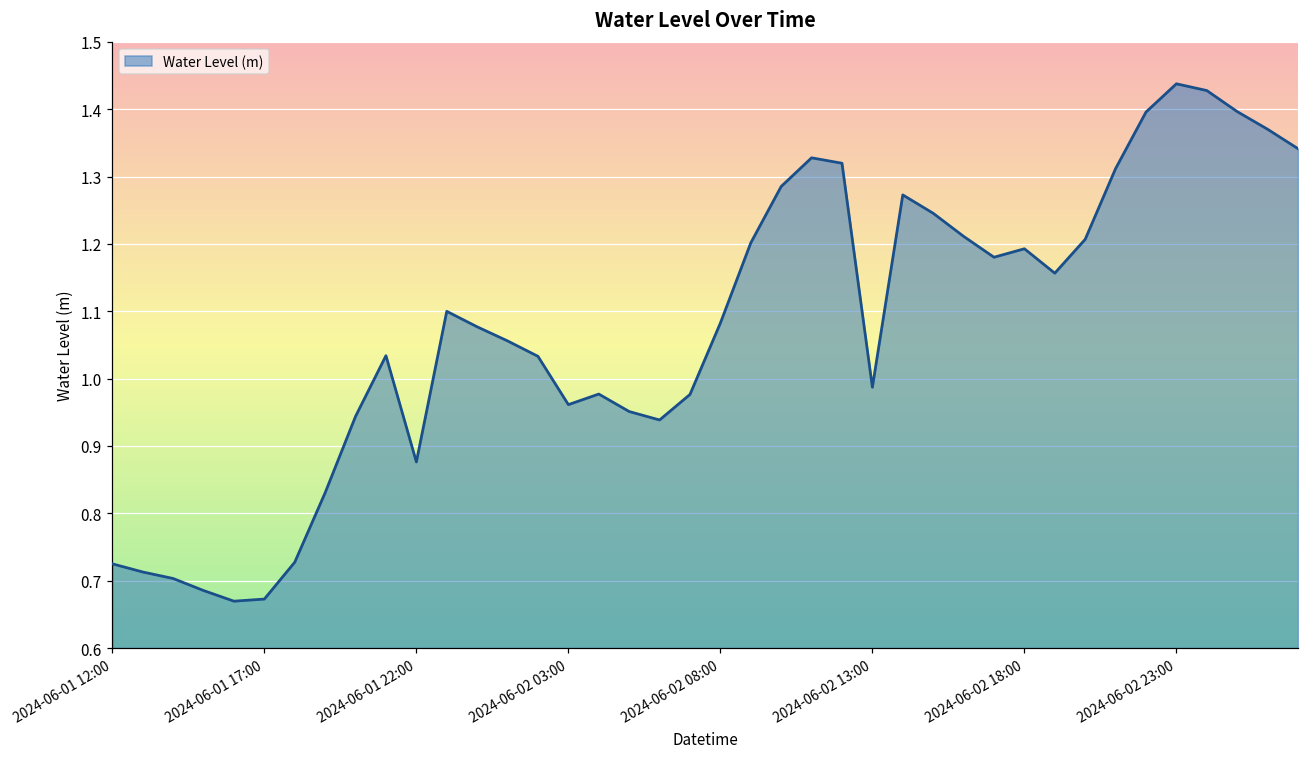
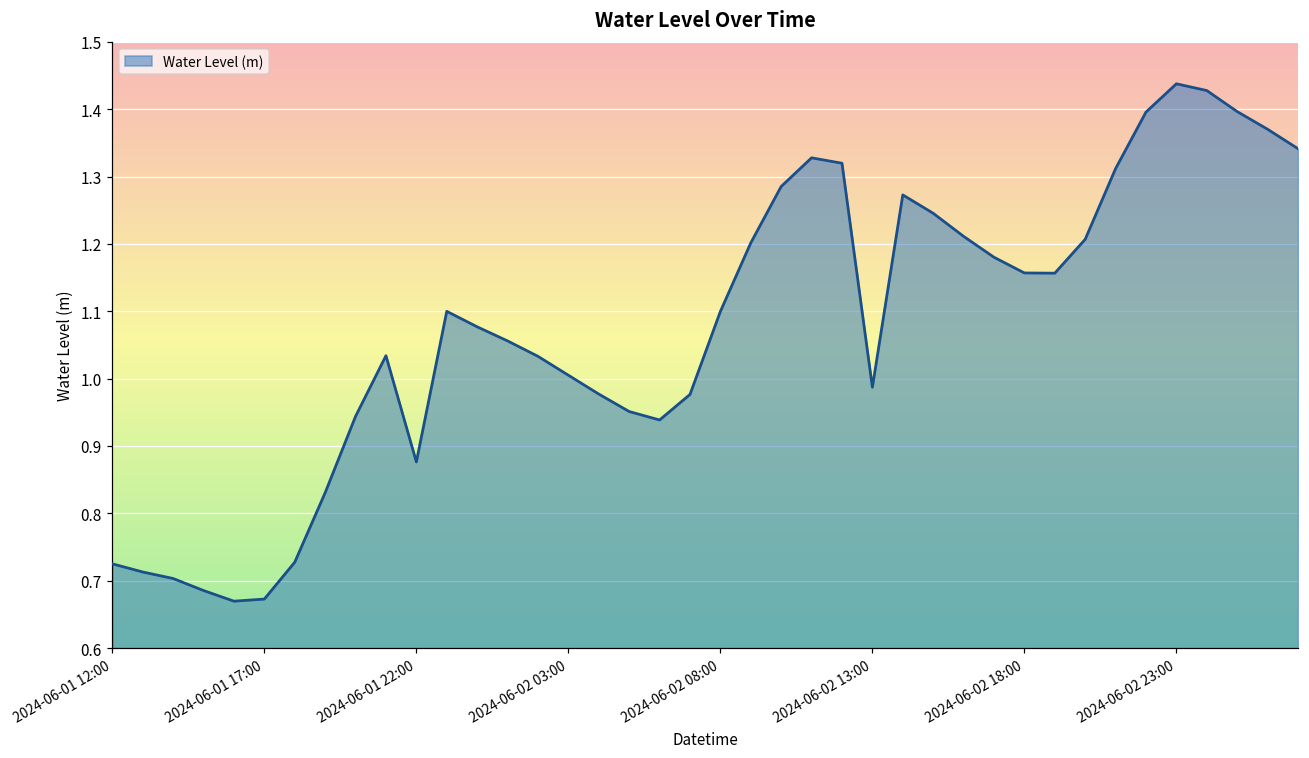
2024-06-02 03:00: 0.96 -> 1.01
2024-06-02 08:00: 1.08 -> 1.10
2024-06-02 18:00: 1.19 -> 1.16
